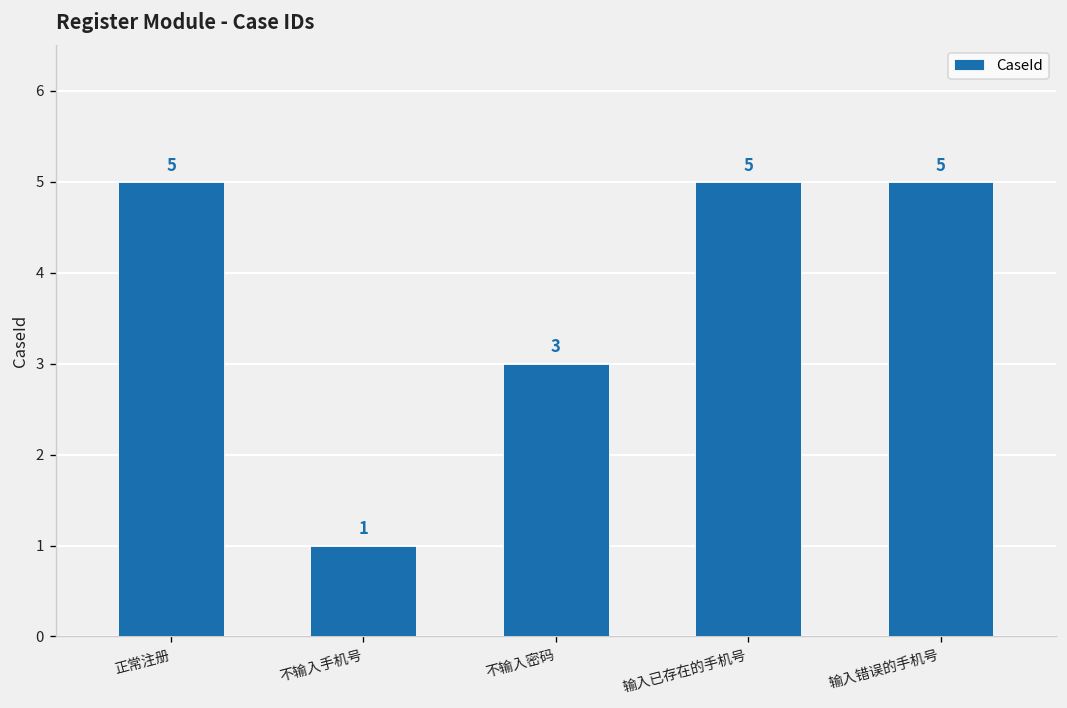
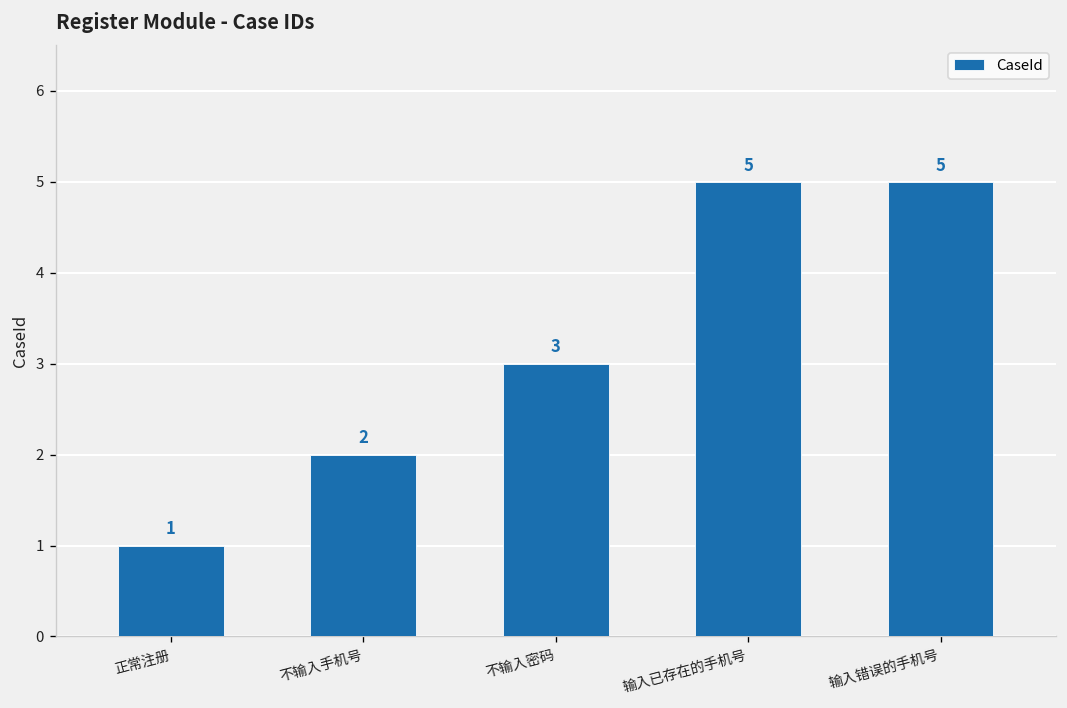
正常注册: 5 -> 1
不输入手机号: 1 -> 2
